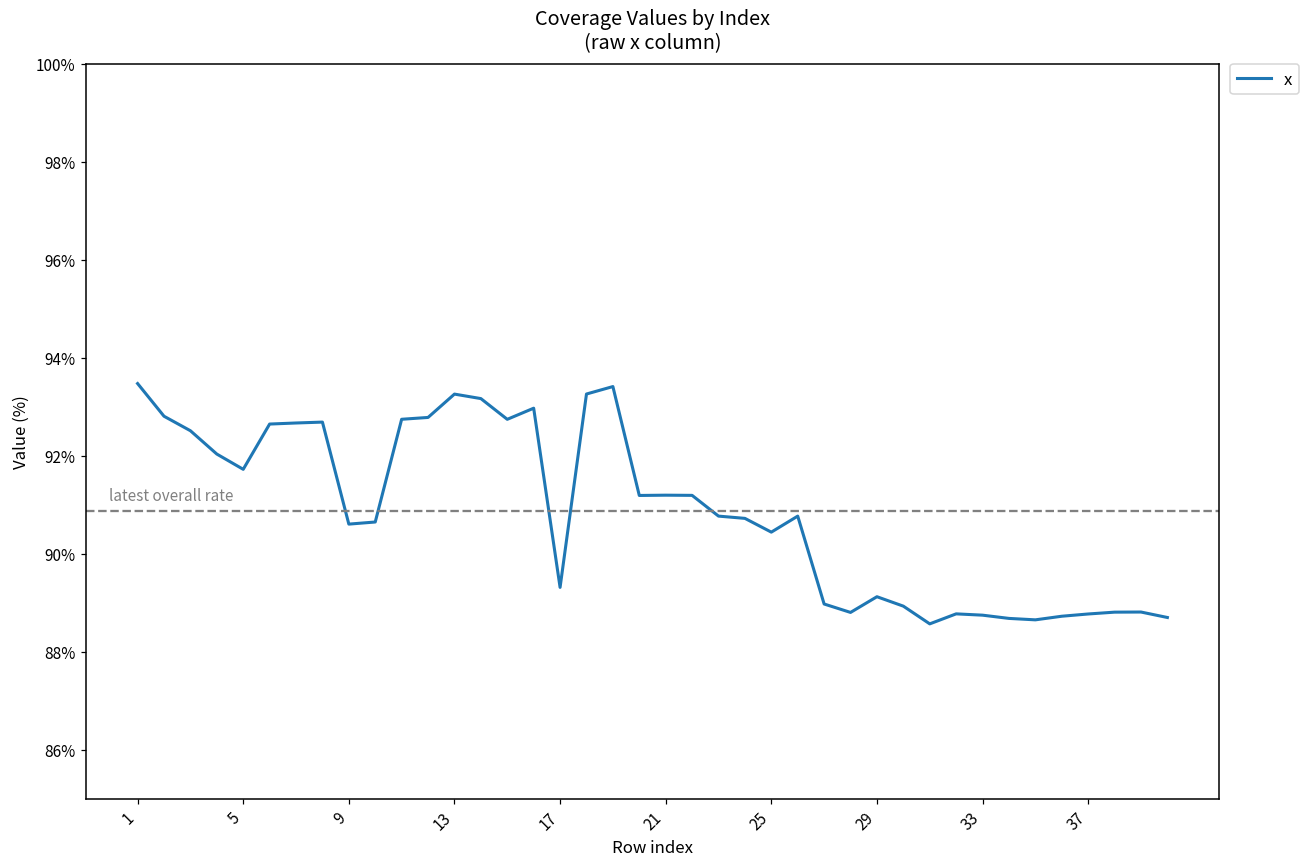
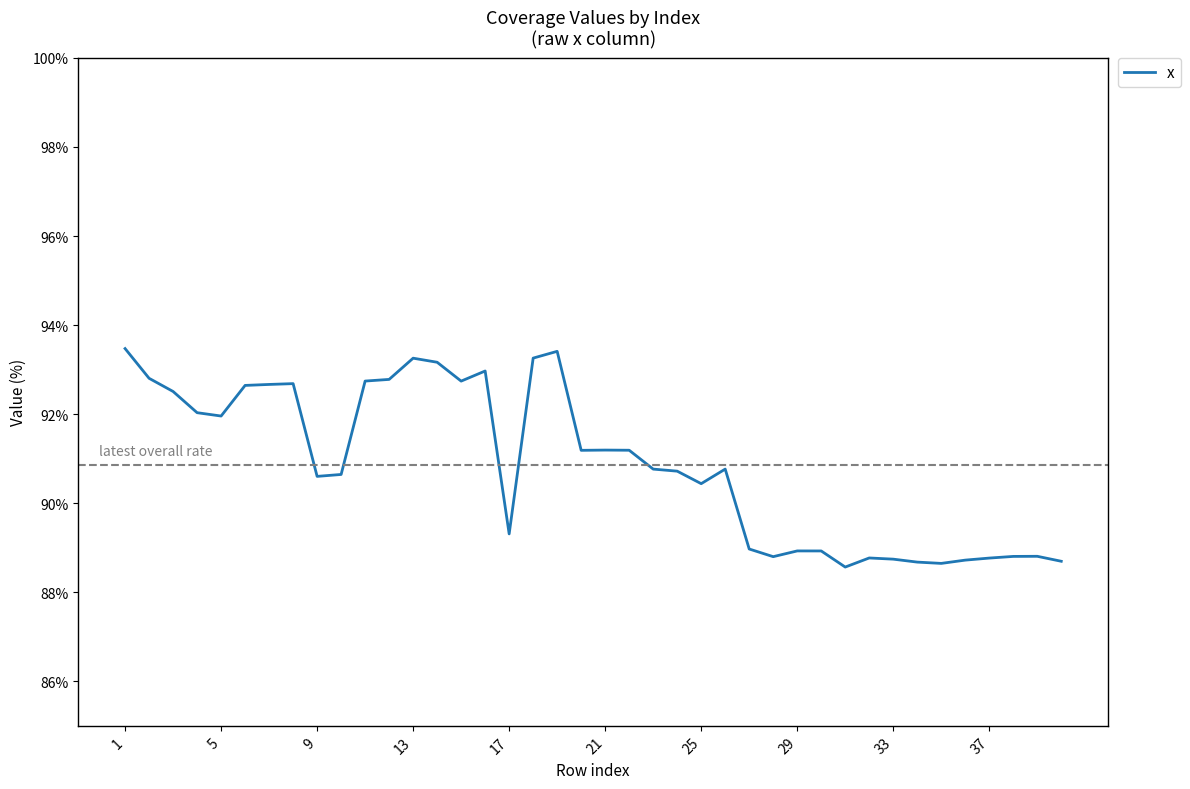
5: 91.7% -> 92.0%
29: 89.1% -> 88.9%
